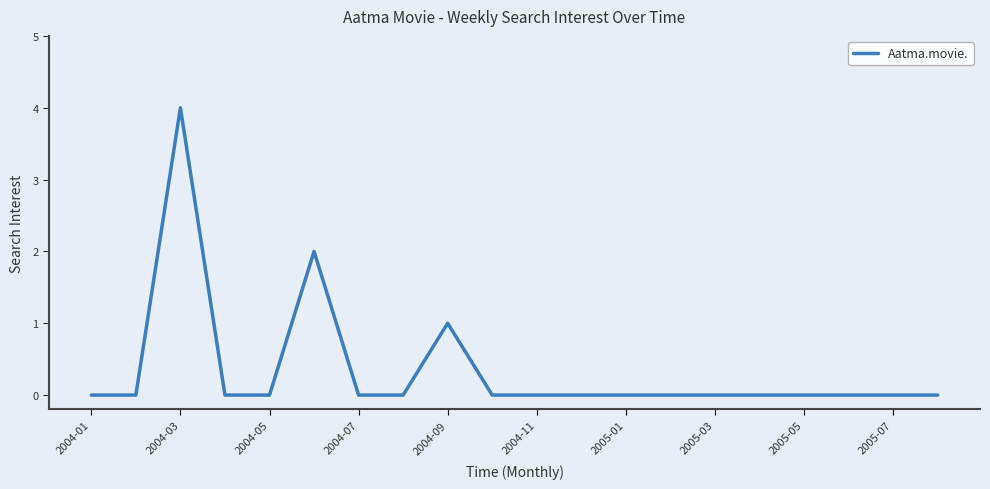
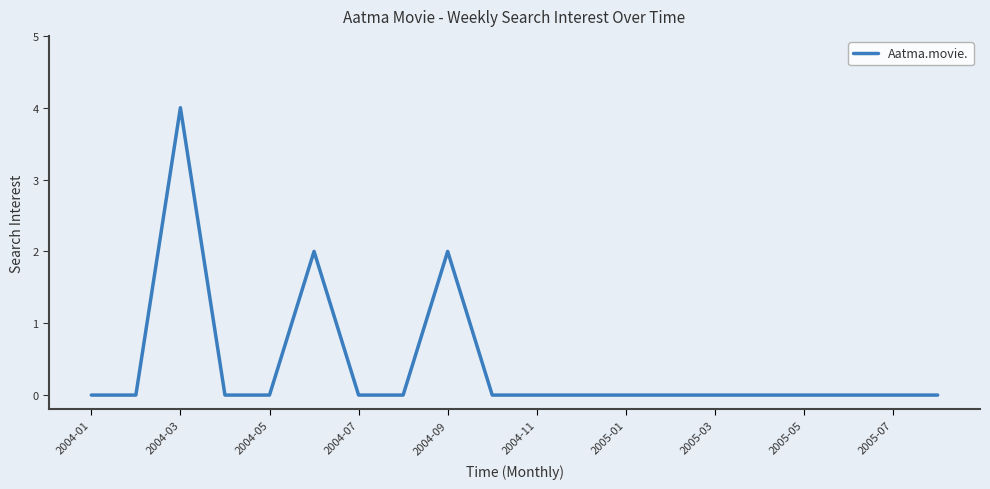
2004-09: 1 -> 2
